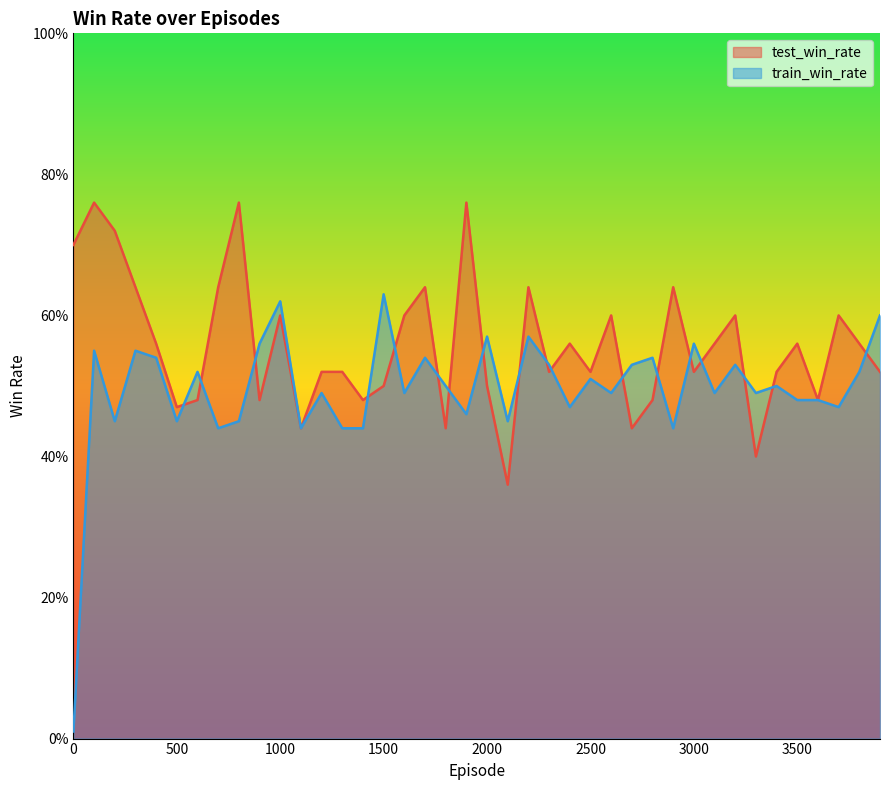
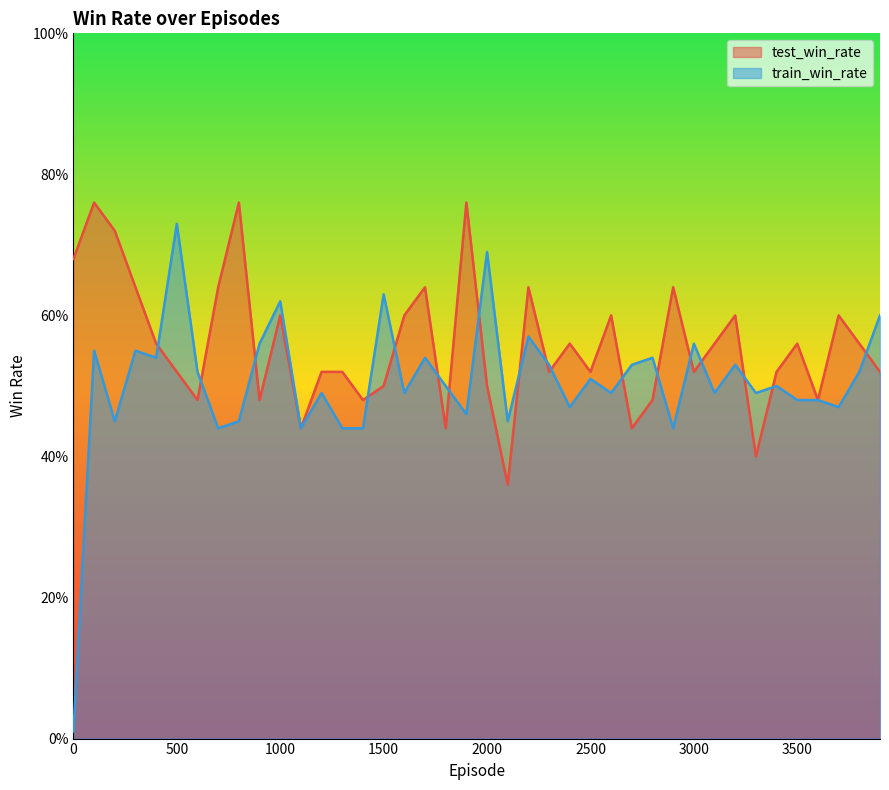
test_win_rate, 0: 70% -> 68%
test_win_rate, 500: 47% -> 52%
train_win_rate, 500: 45% -> 73%
train_win_rate, 2000: 57% -> 69%
